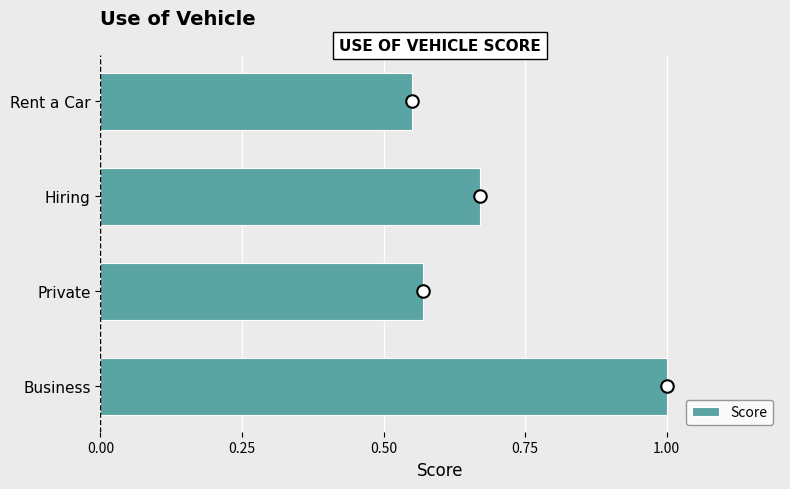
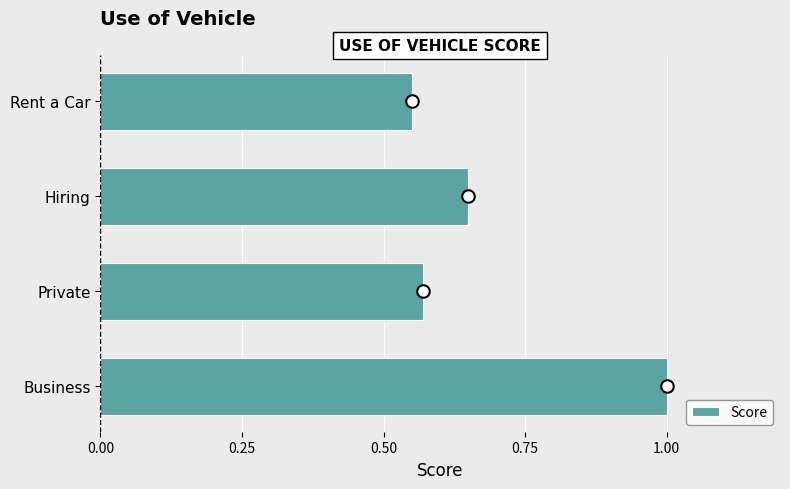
Score, Hiring: 0.67 -> 0.65
